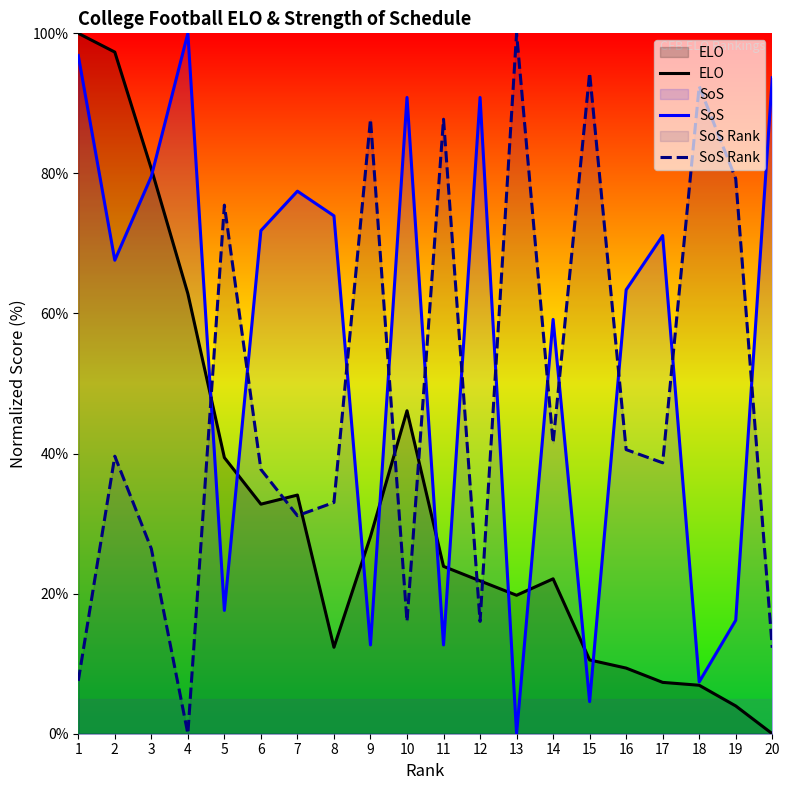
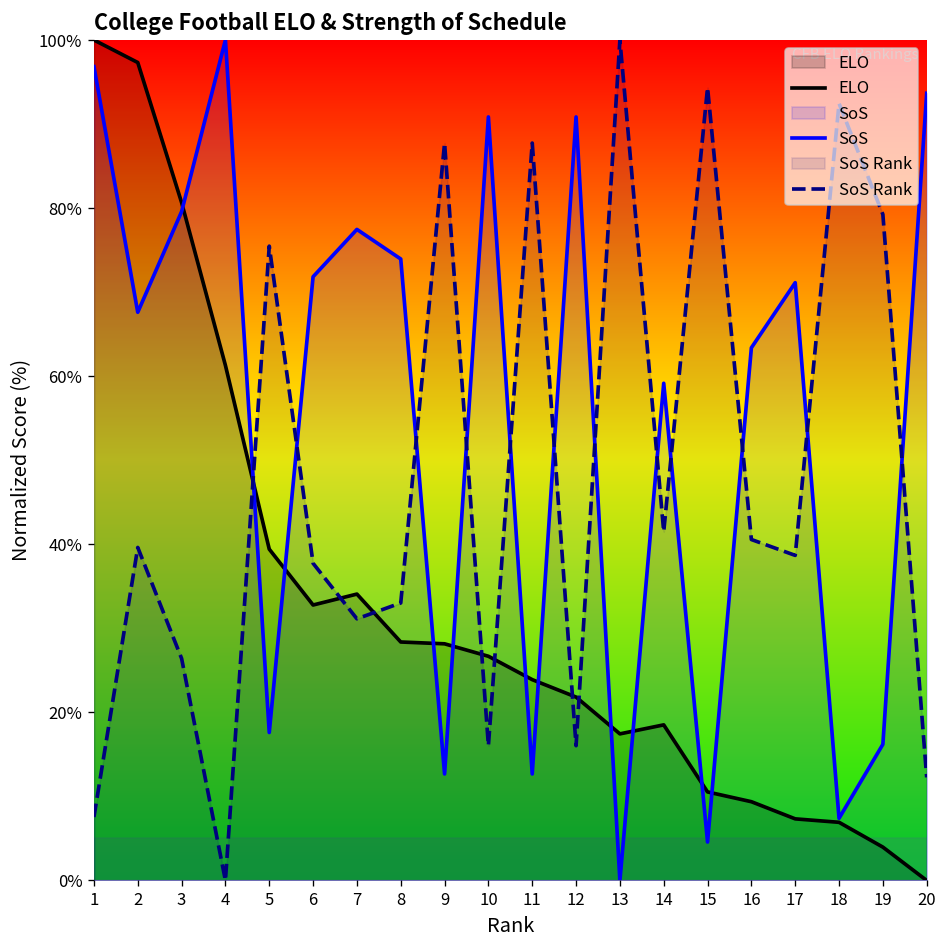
ELO, 4: 63% -> 61%
ELO, 8: 12% -> 28%
ELO, 10: 46% -> 27%
ELO, 13: 20% -> 17%
ELO, 14: 22% -> 19%
